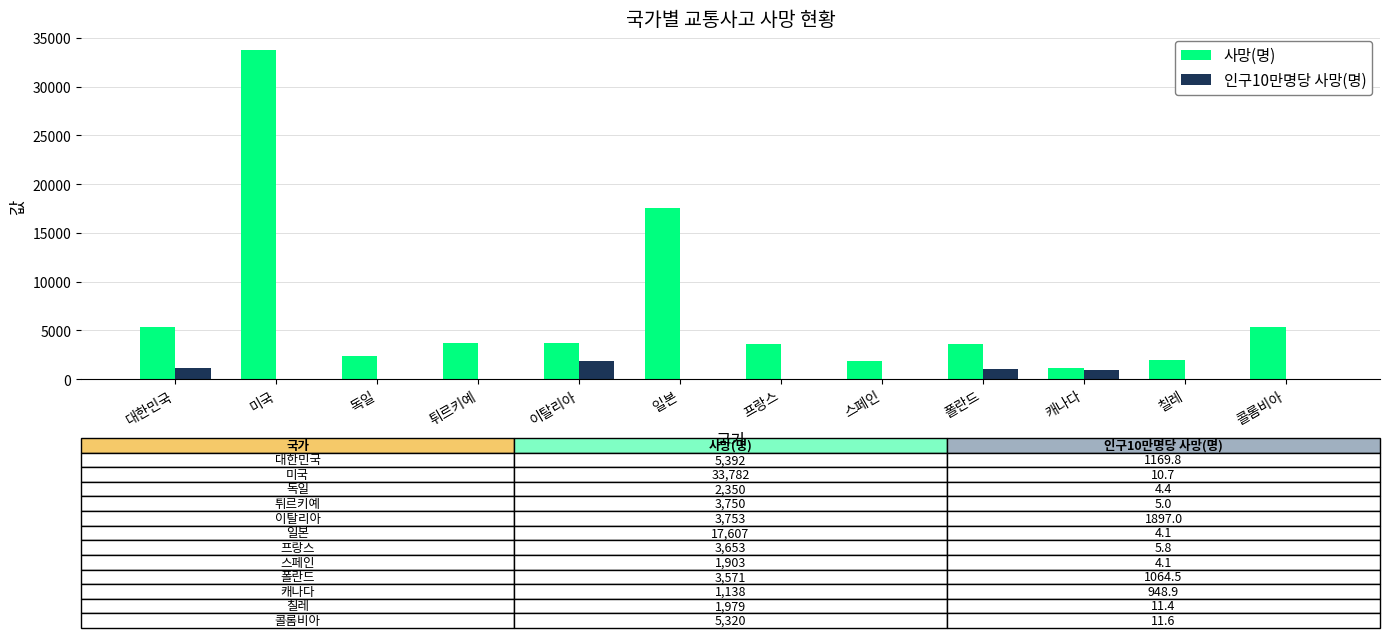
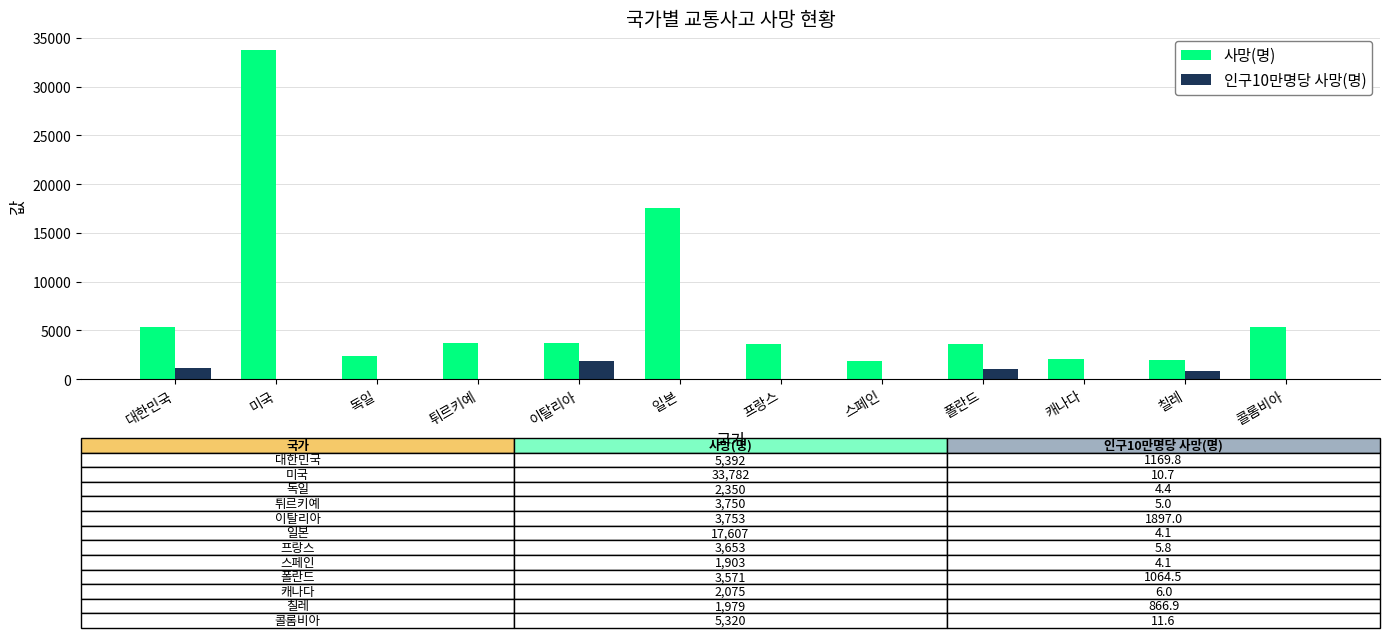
사망(명), 캐나다: 1,138 -> 2,075
인구10만명당 사망(명), 캐나다: 948.9 -> 6.0
인구10만명당 사망(명), 칠레: 11.4 -> 866.9
